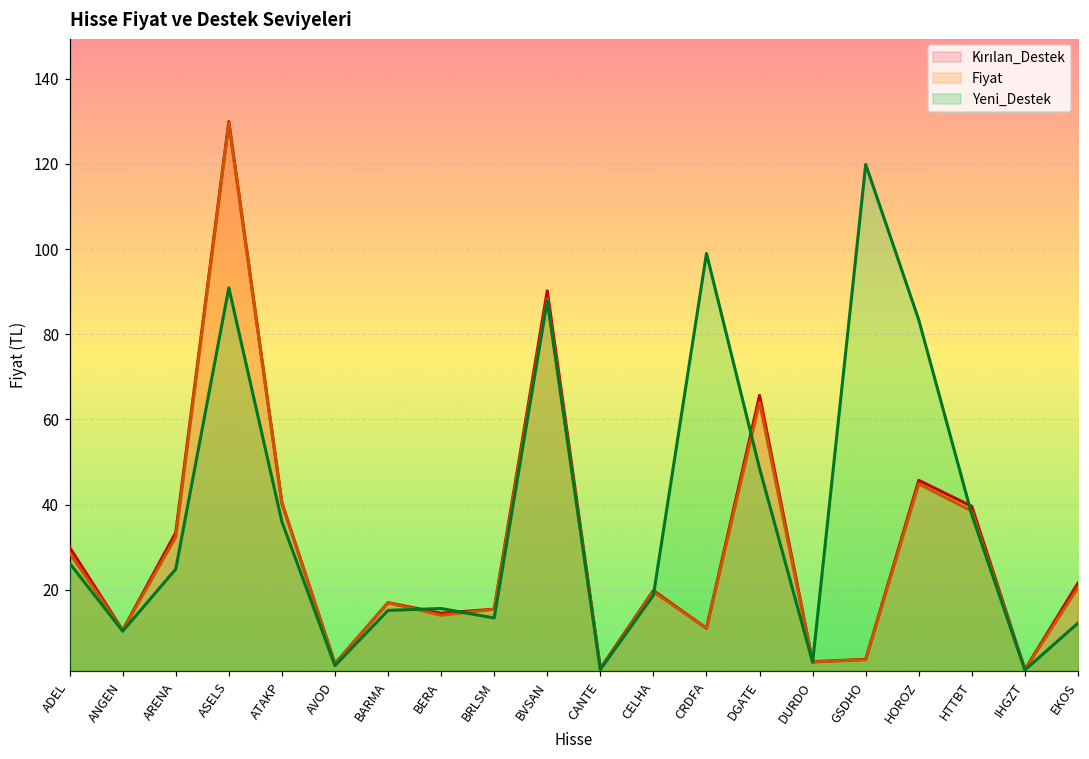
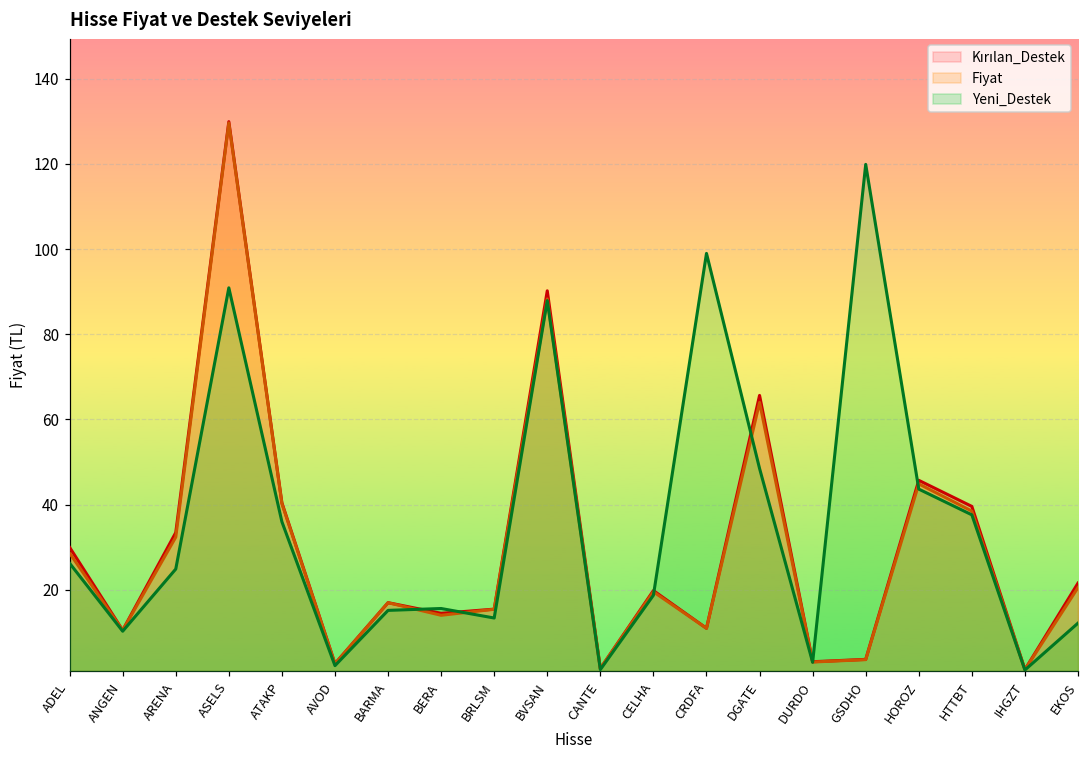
Yeni_Destek, HOROZ: 83 -> 44
